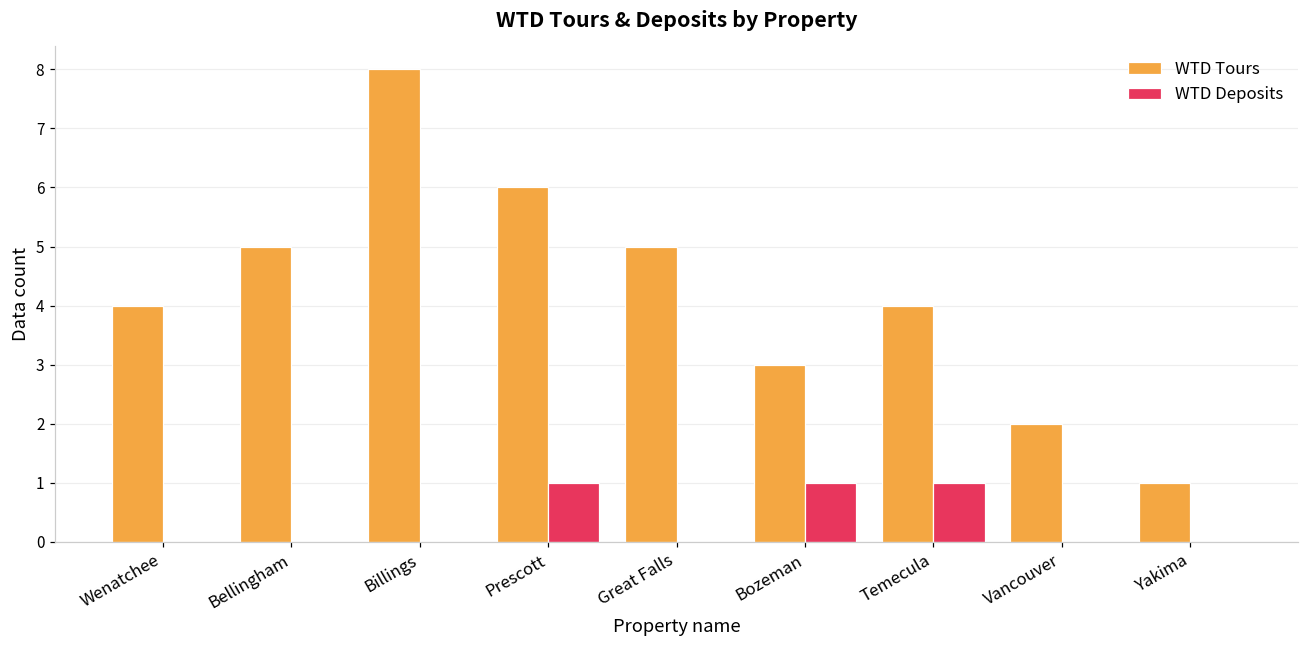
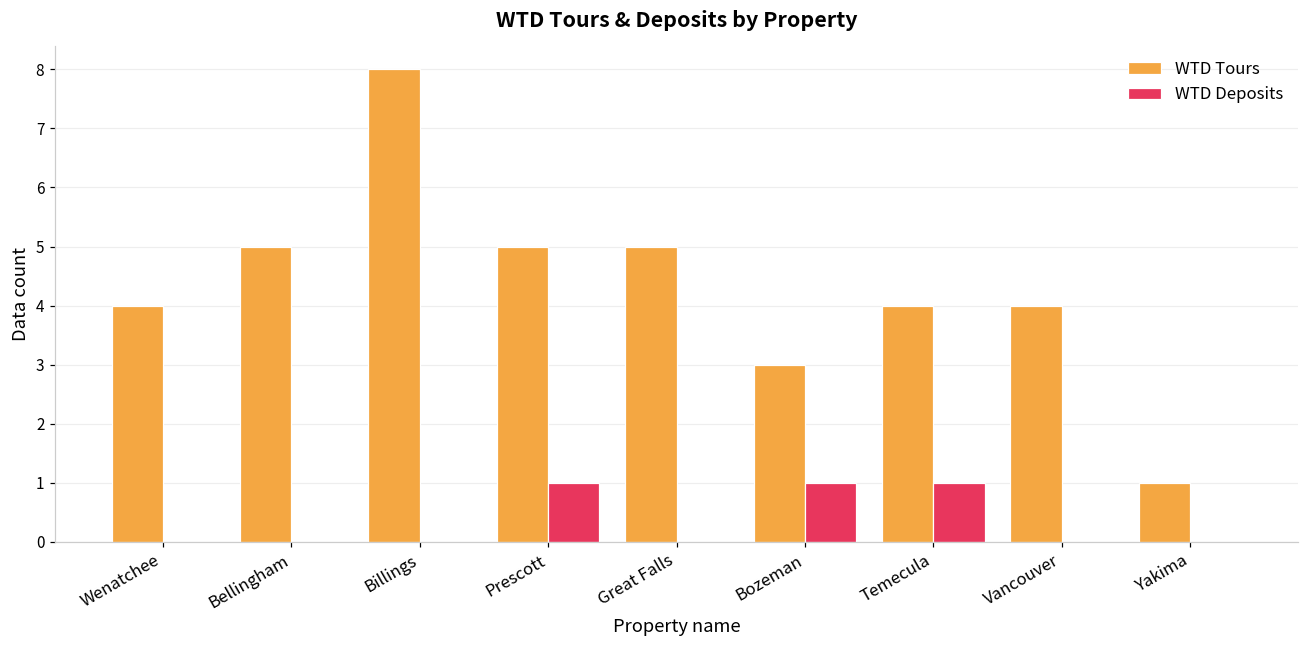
WTD Tours, Prescott: 6 -> 5
WTD Tours, Vancouver: 2 -> 4
